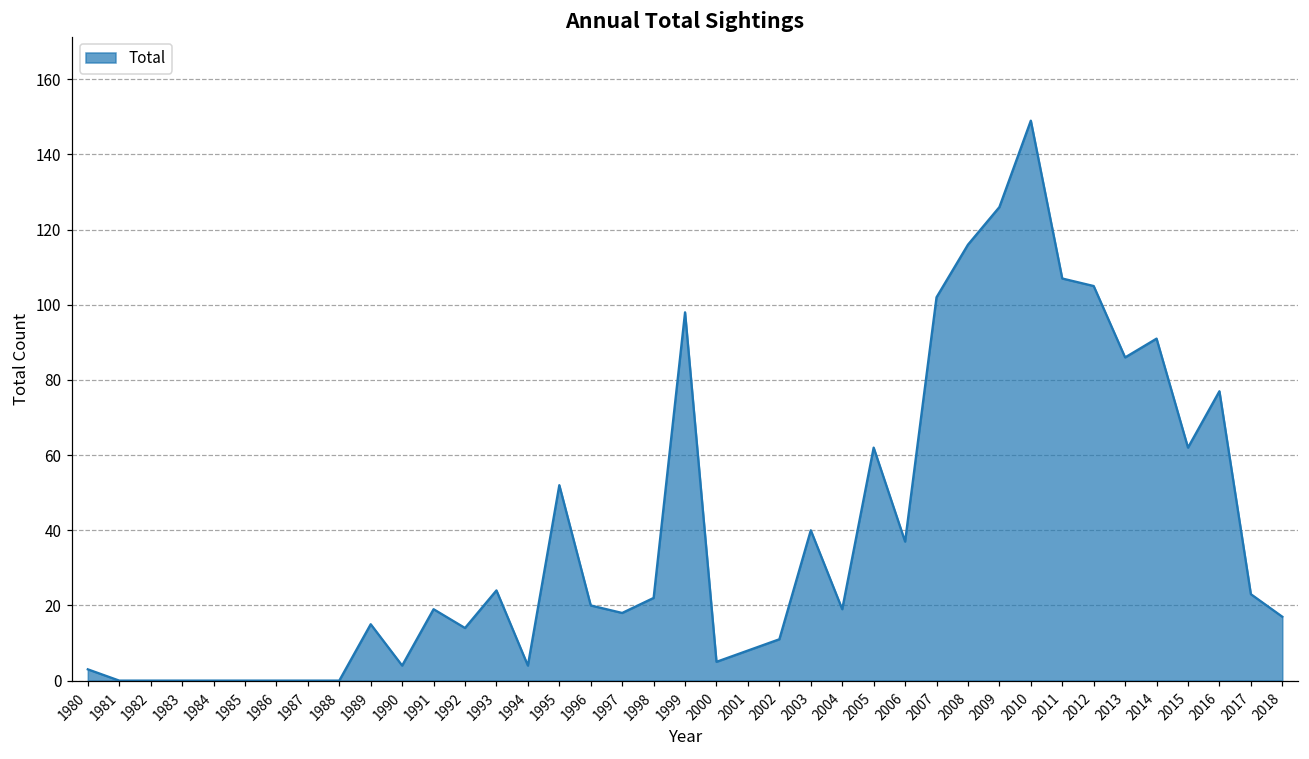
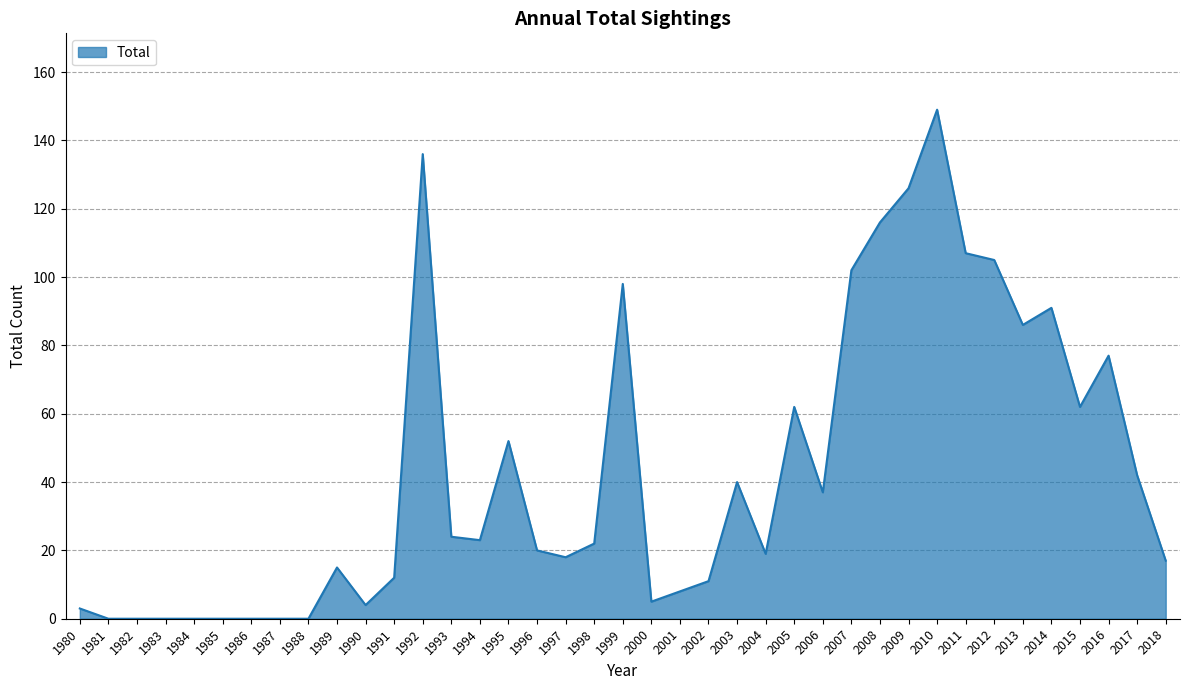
1991: 19 -> 12
1992: 14 -> 136
1994: 4 -> 23
2017: 23 -> 42
